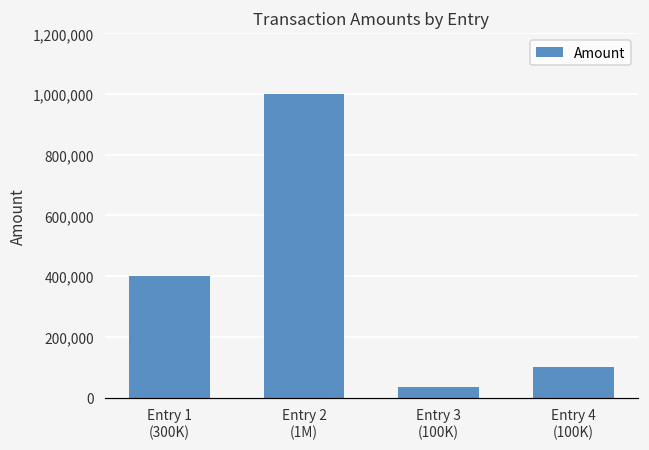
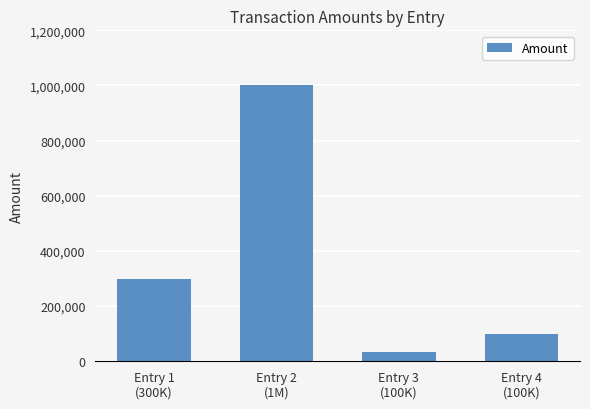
Entry 1 (300K): 400,000 -> 300,000
